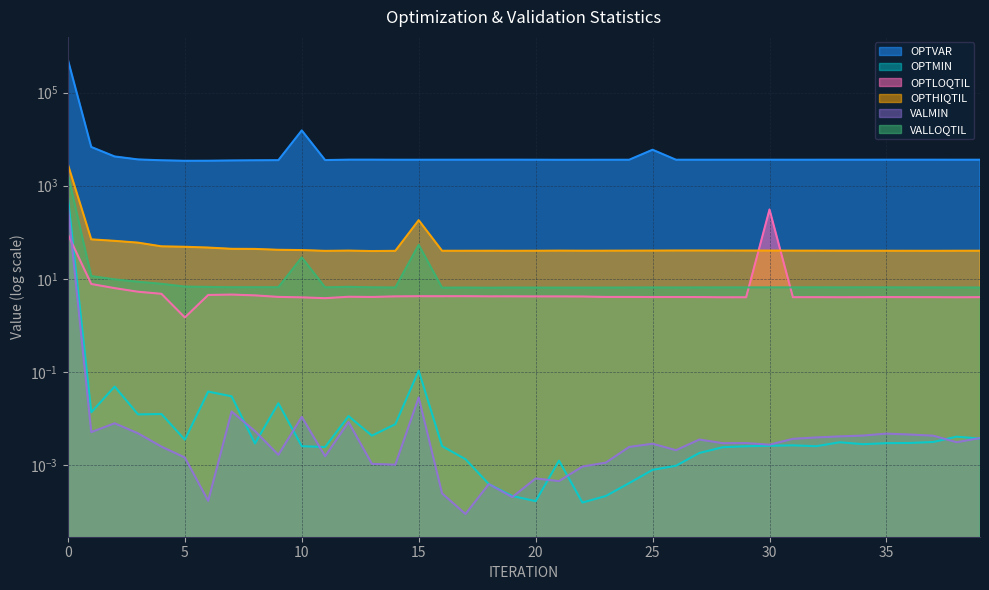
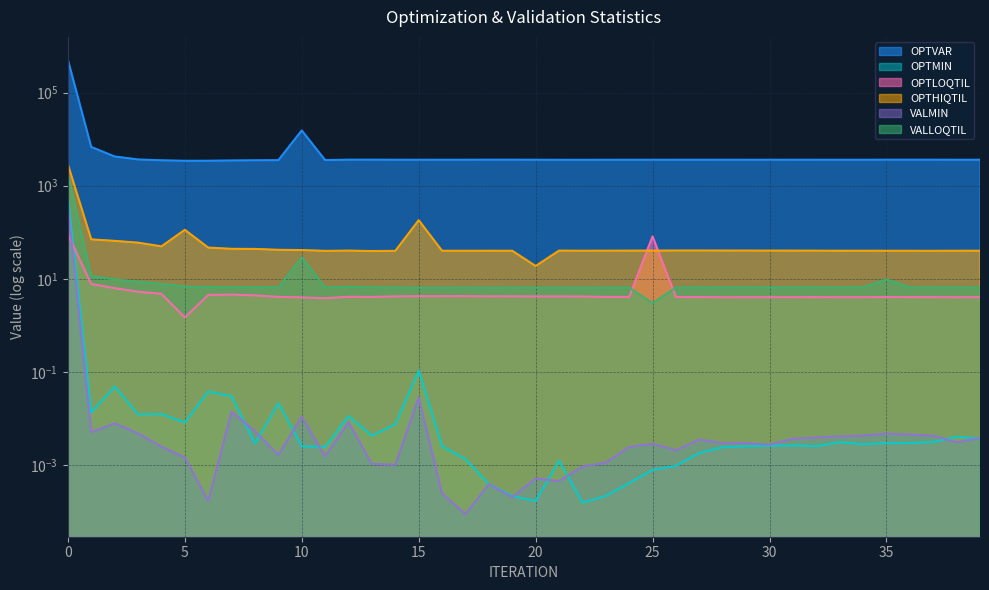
OPTMIN, 5: 0.004 -> 0.008
OPTHIQTIL, 5: 50 -> 110
VALLOQTIL, 15: 50 -> 6
OPTHIQTIL, 20: 40 -> 19
OPTVAR, 25: 6000 -> 4000
OPTLOQTIL, 25: 4 -> 80
VALLOQTIL, 25: 7 -> 3
OPTLOQTIL, 30: 300 -> 4
VALLOQTIL, 35: 7 -> 10
